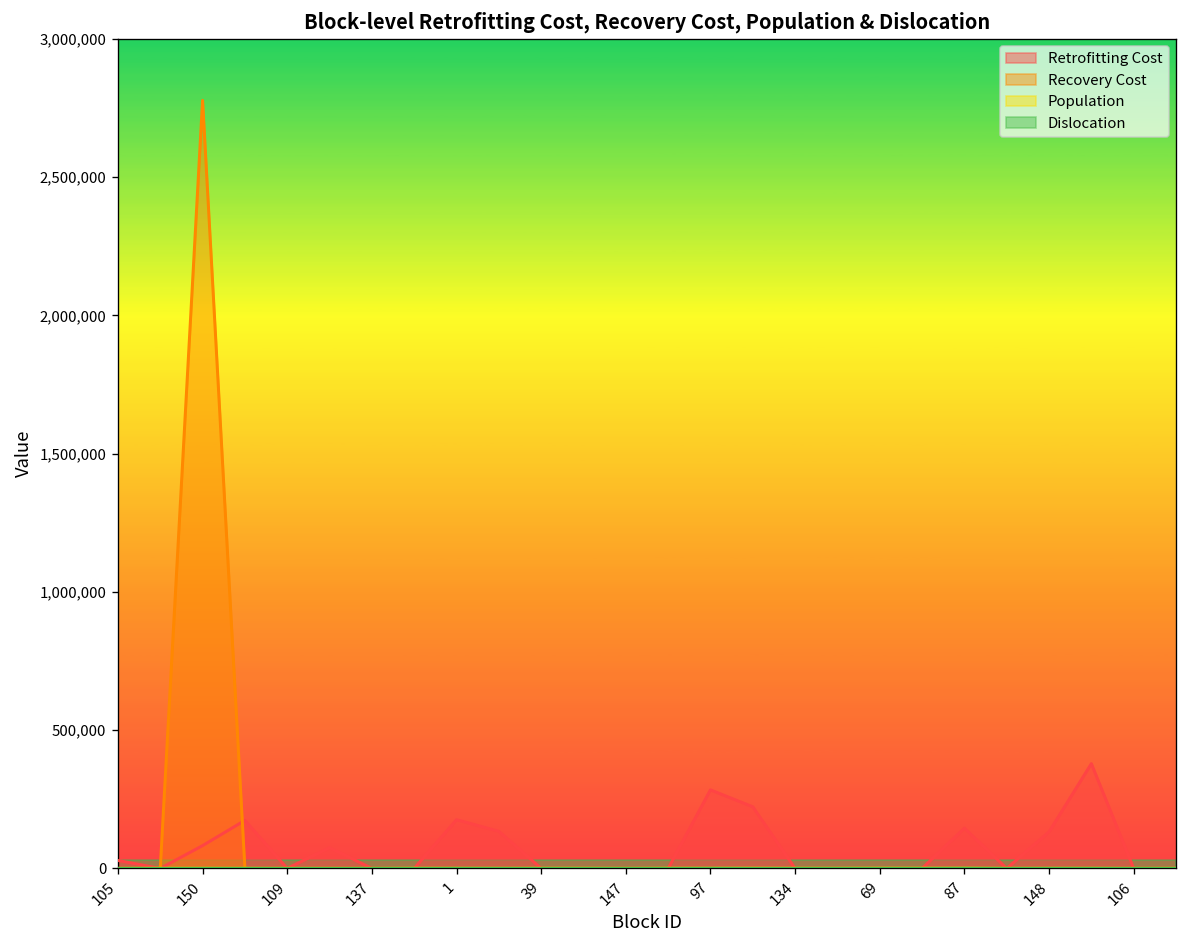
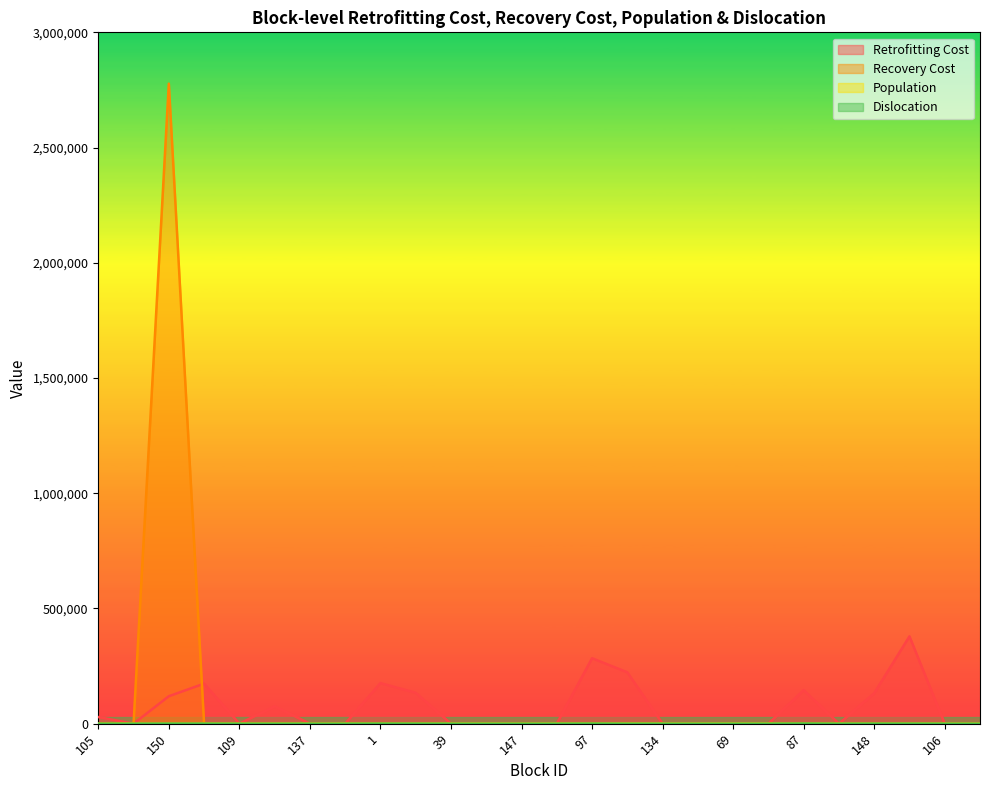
Retrofitting Cost, 150: 80,000 -> 120,000
